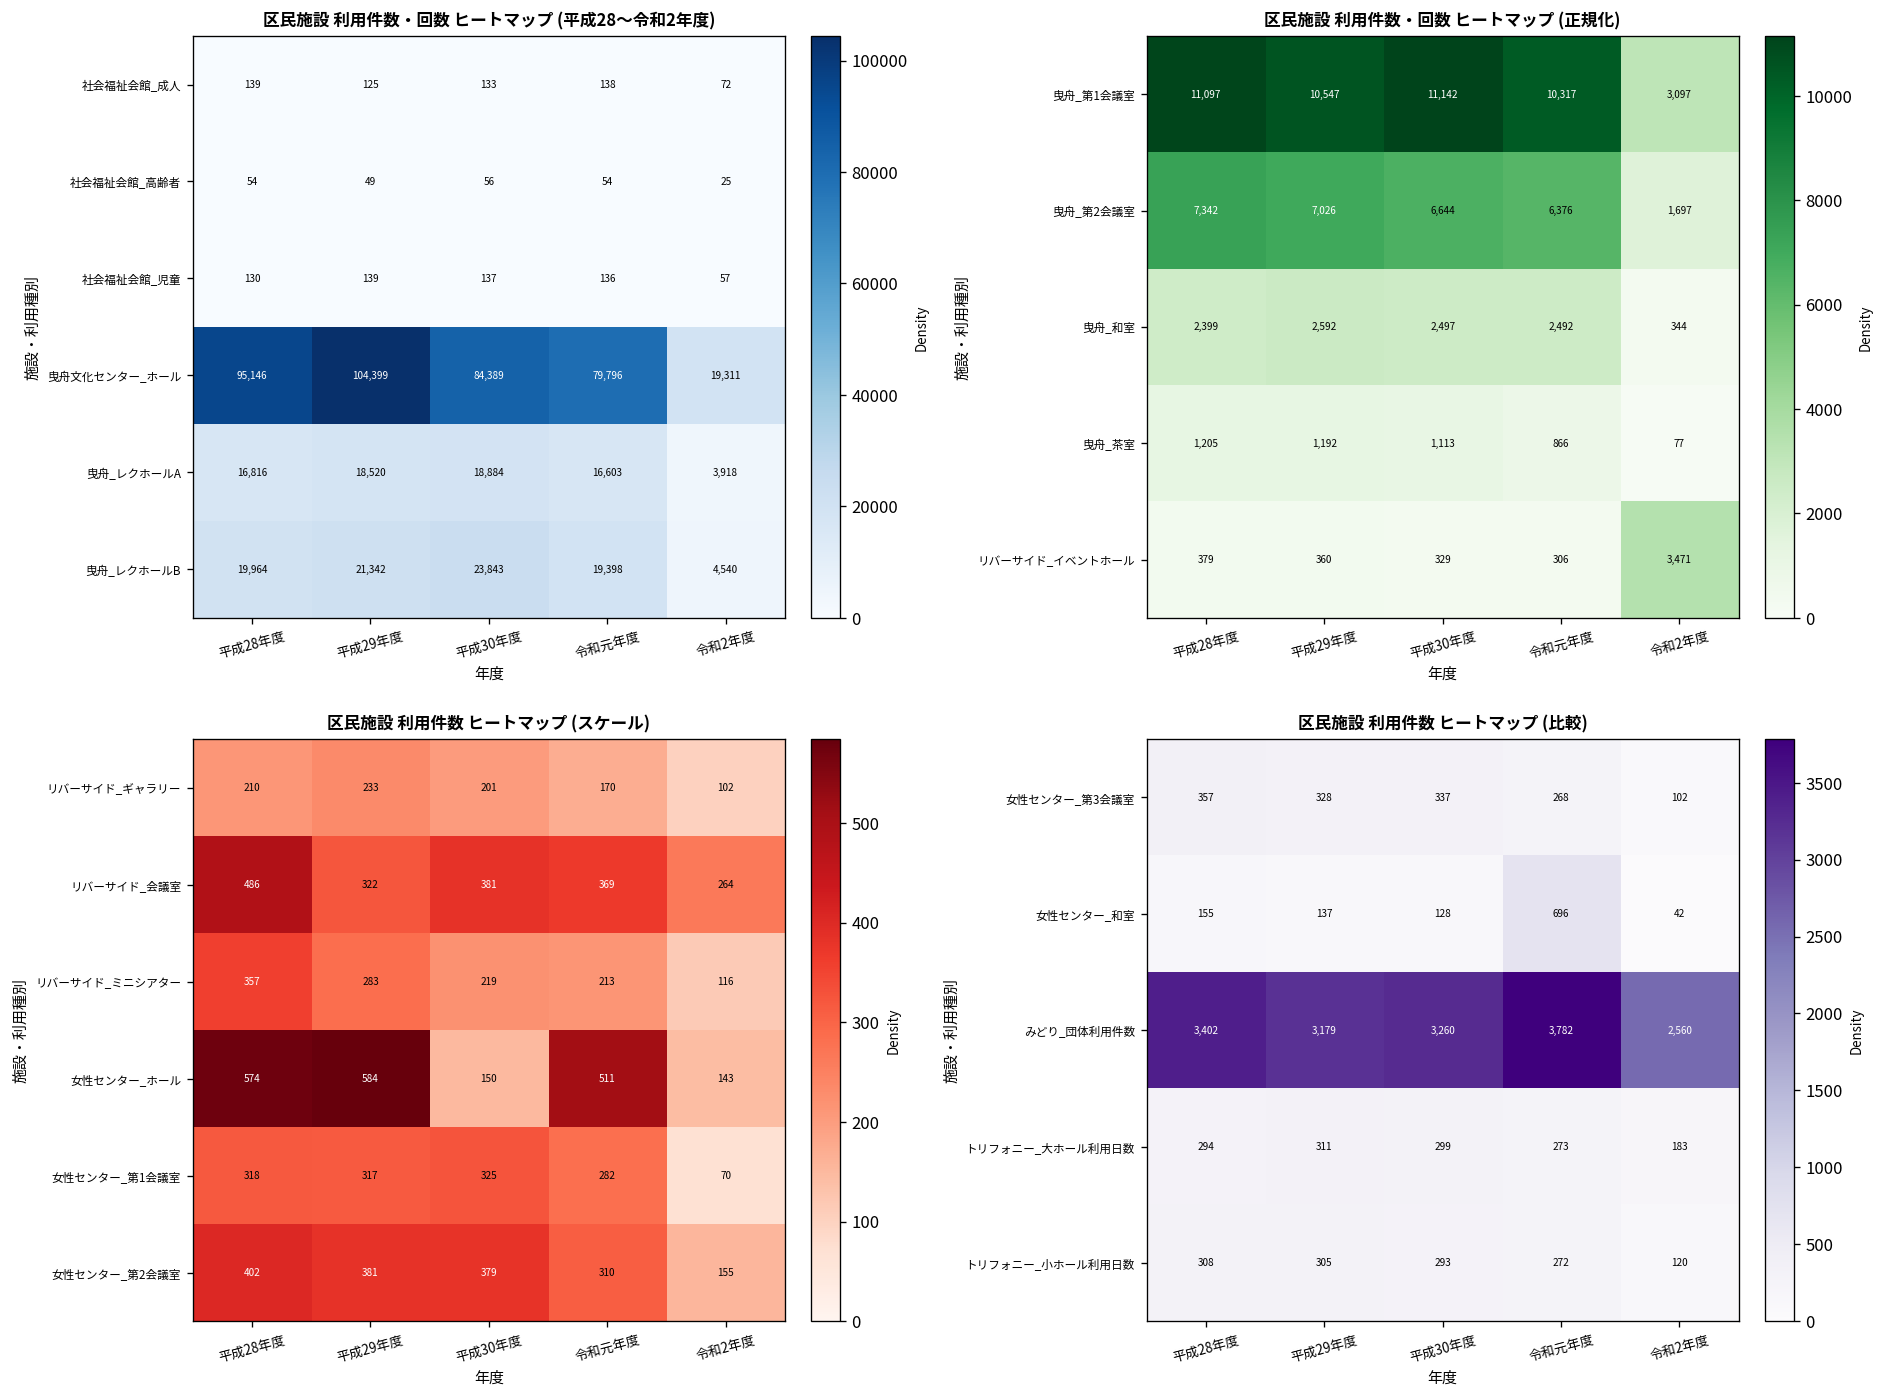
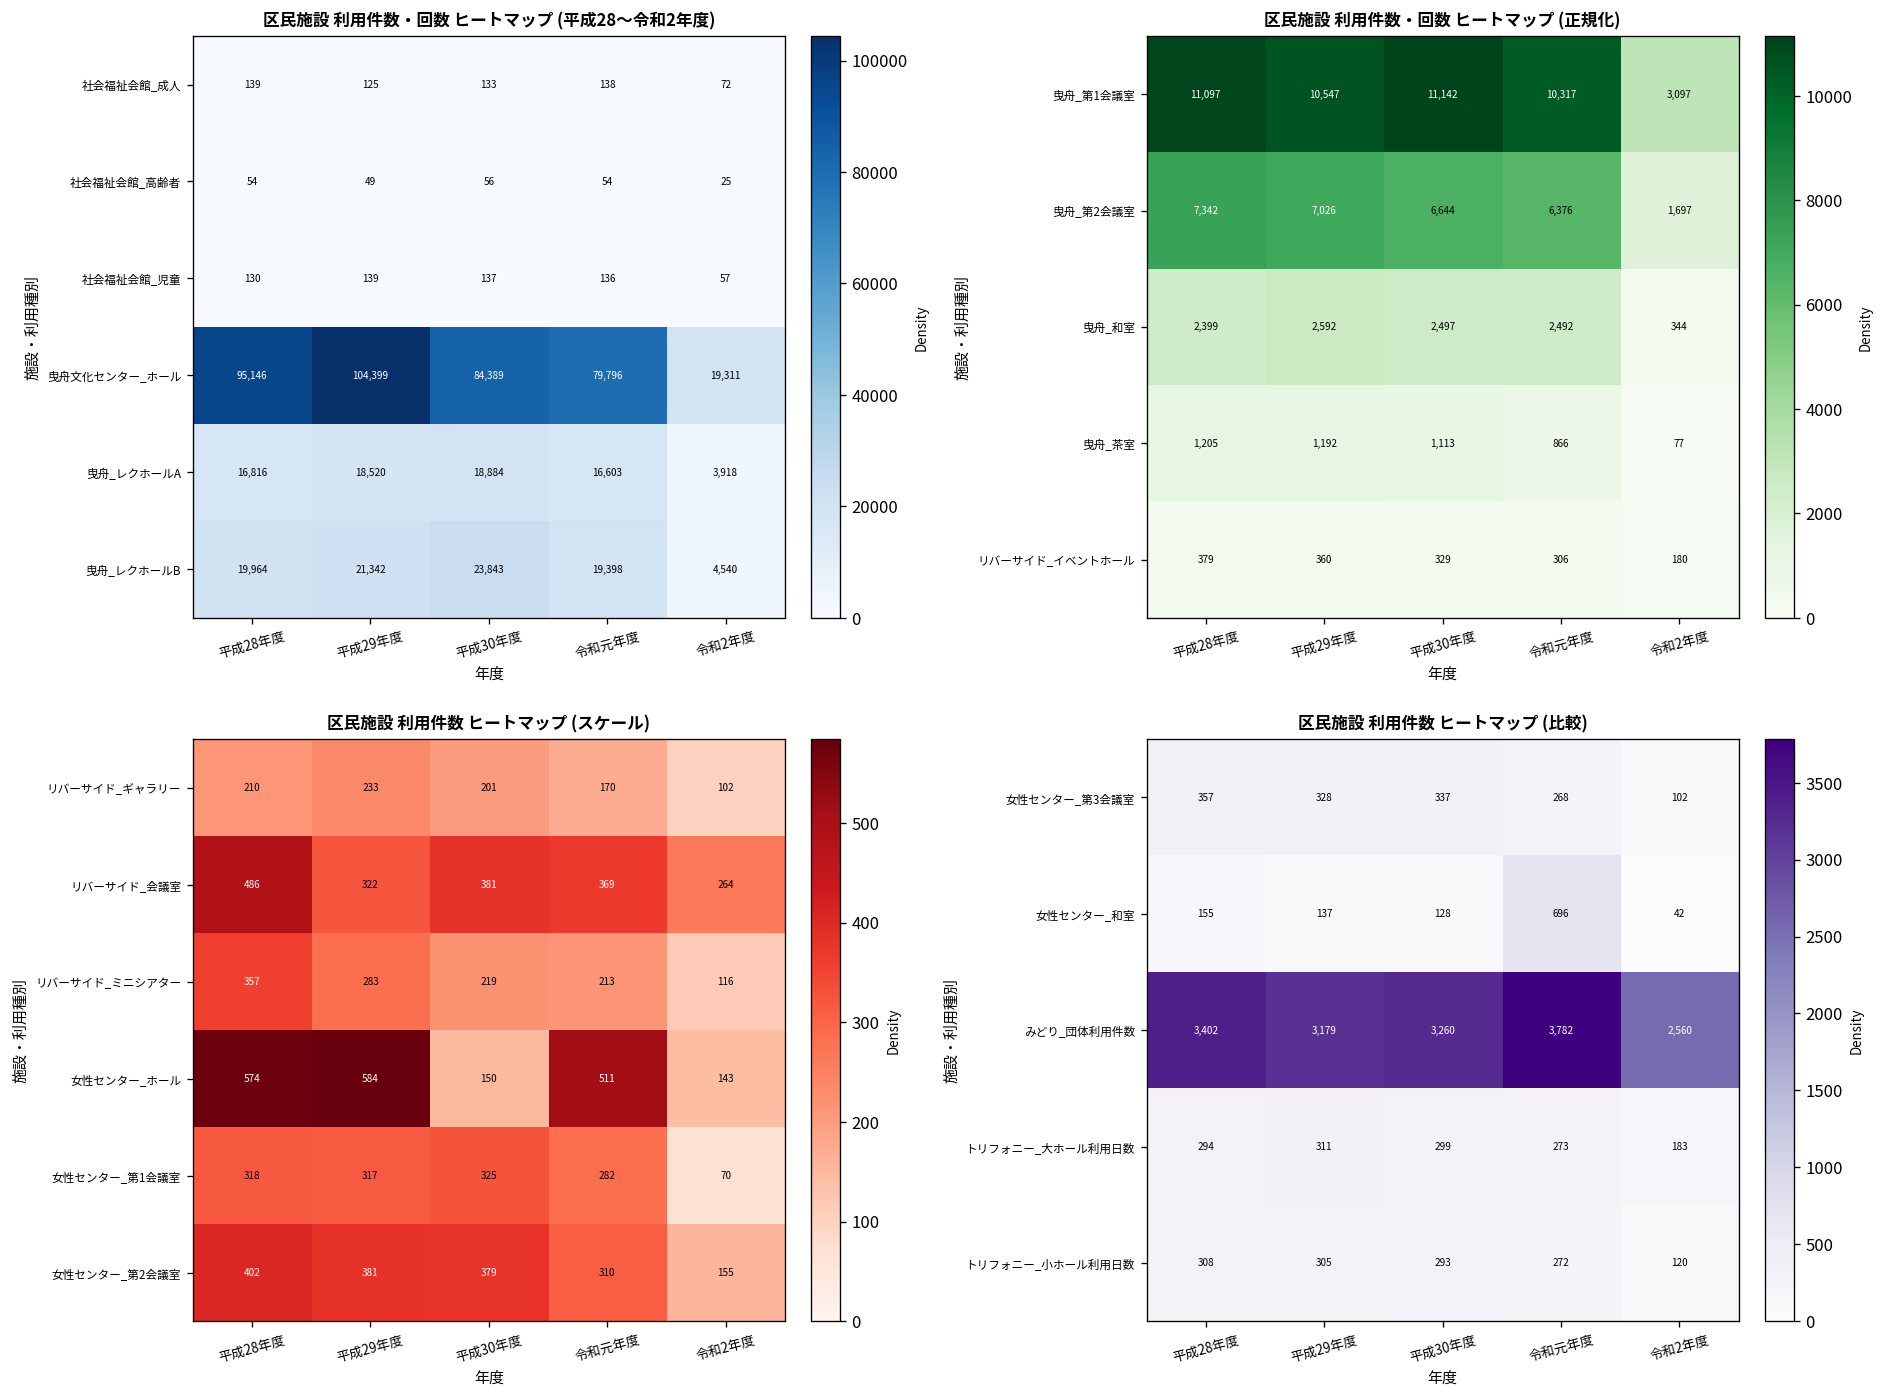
区民施設 利用件数・回数 ヒートマップ (正規化), リバーサイド_イベントホール, 令和2年度: 3,471 -> 180
